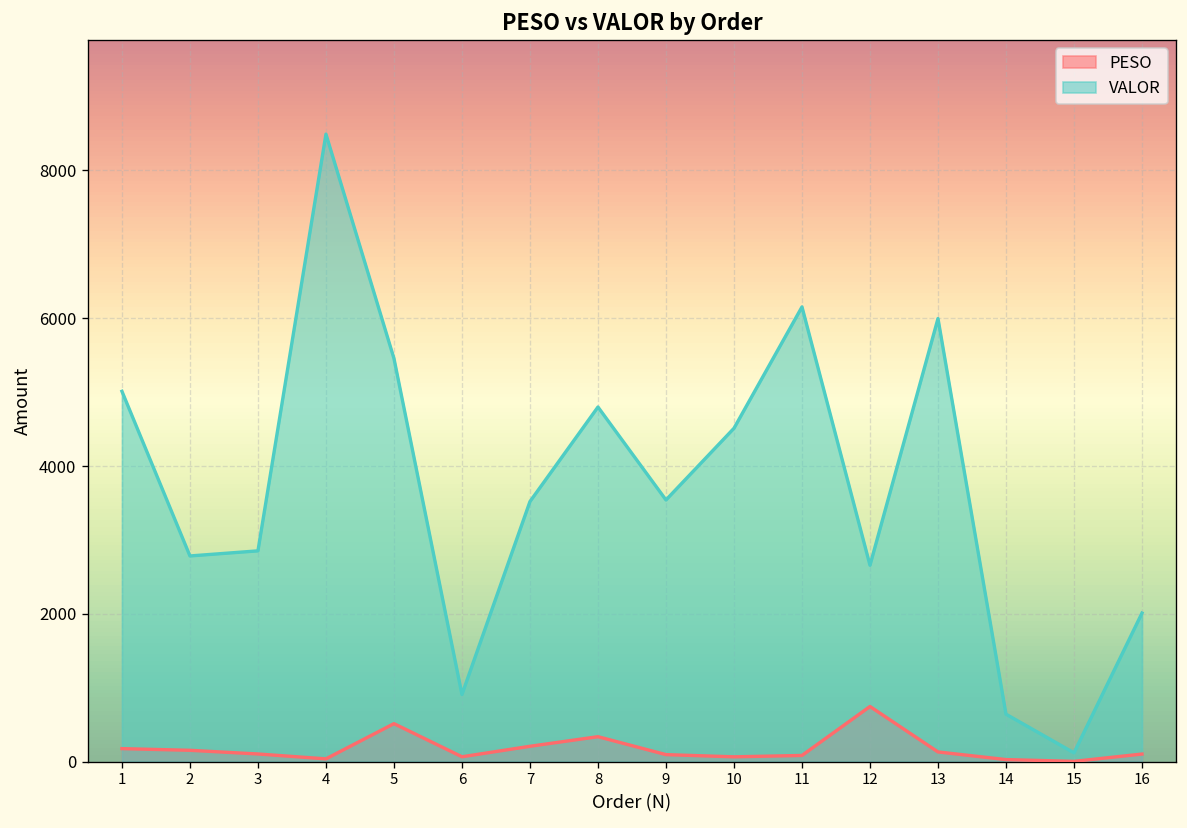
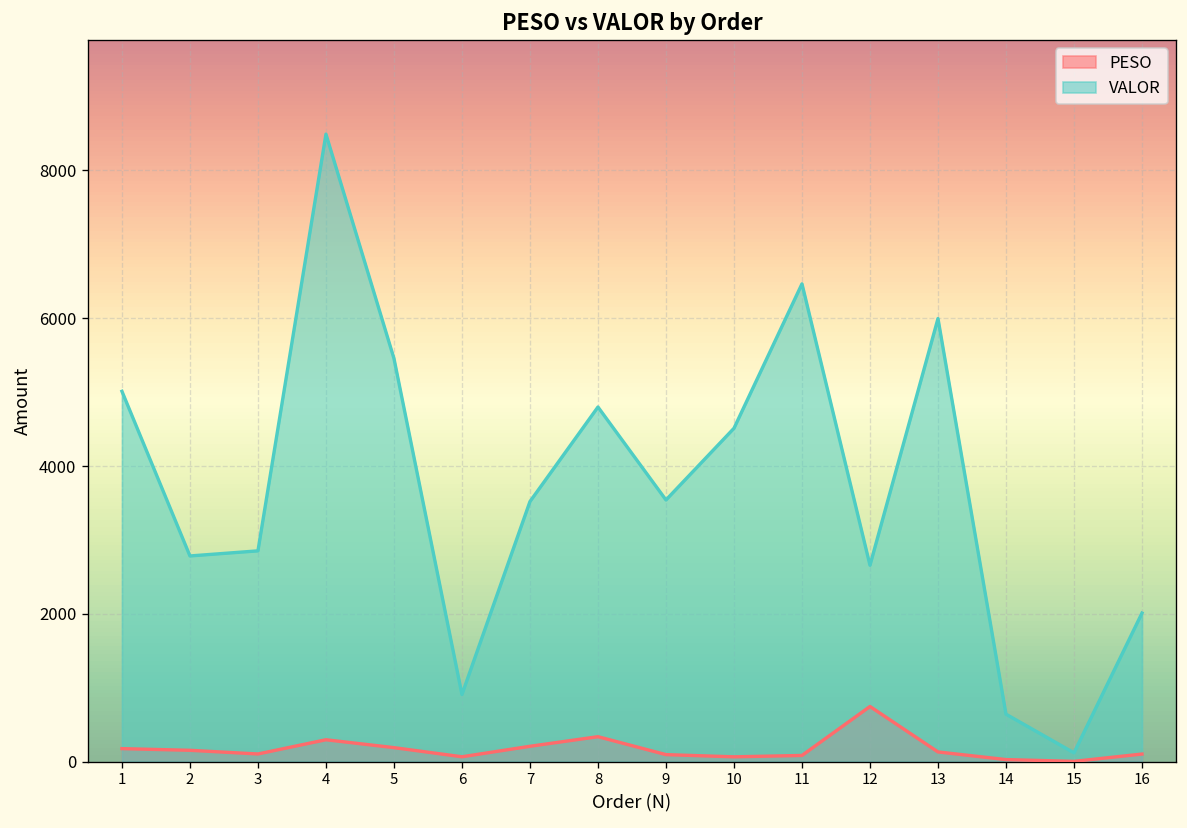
PESO, 4: 0 -> 300
PESO, 5: 500 -> 200
VALOR, 11: 6200 -> 6500
